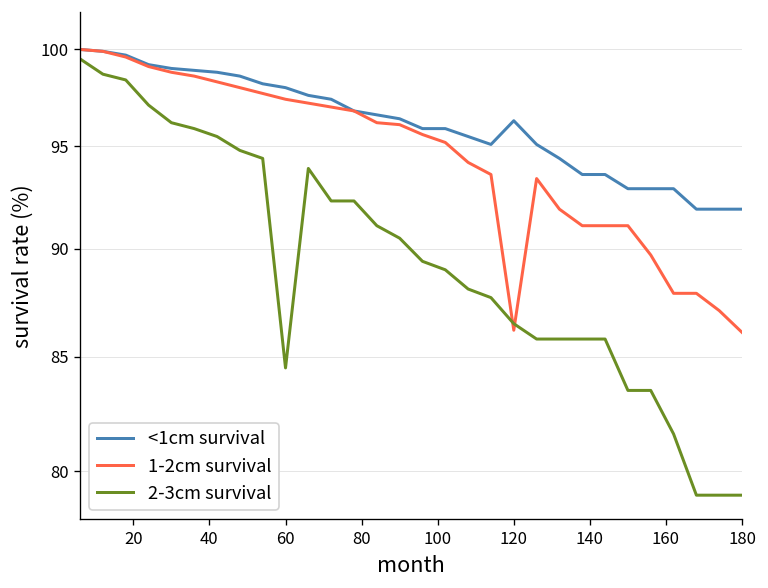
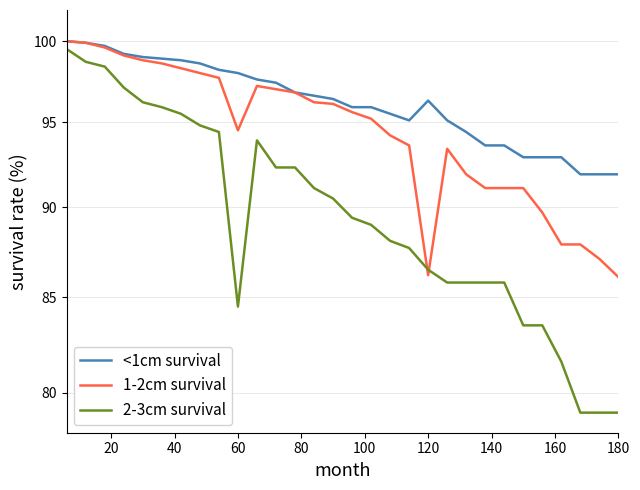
1-2cm survival, 60: 97.4 -> 94.5
